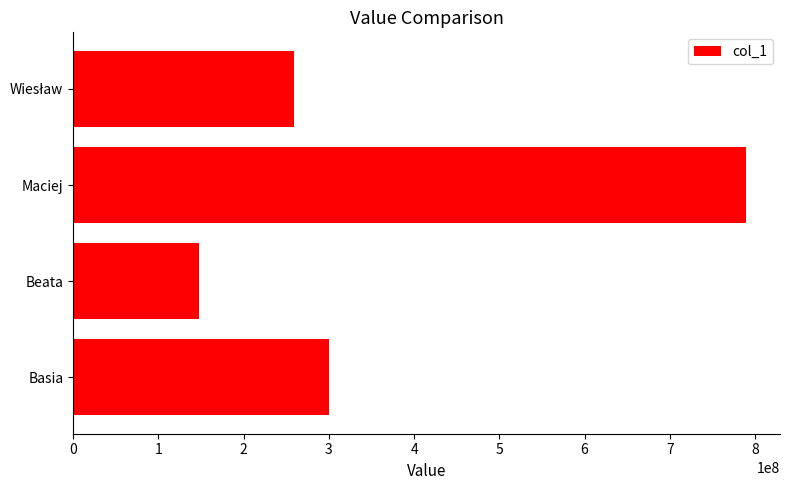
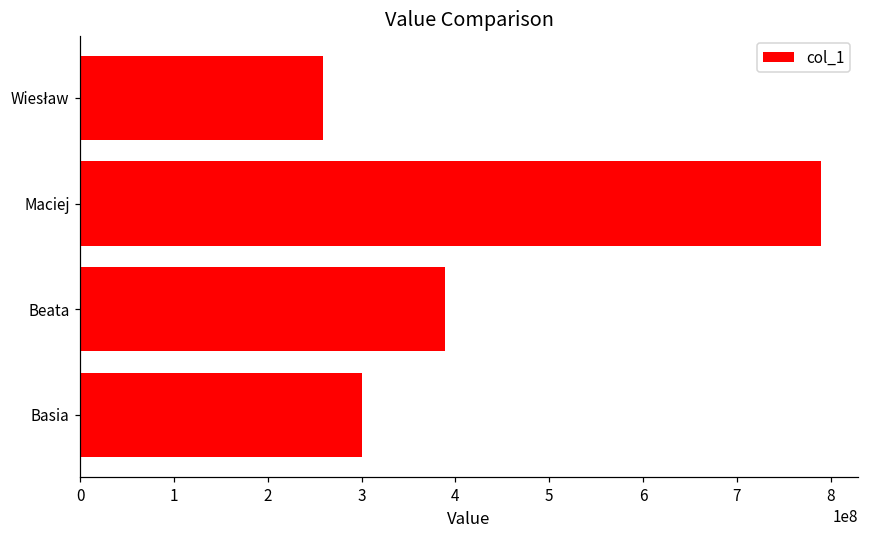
Beata: 150000000 -> 390000000
